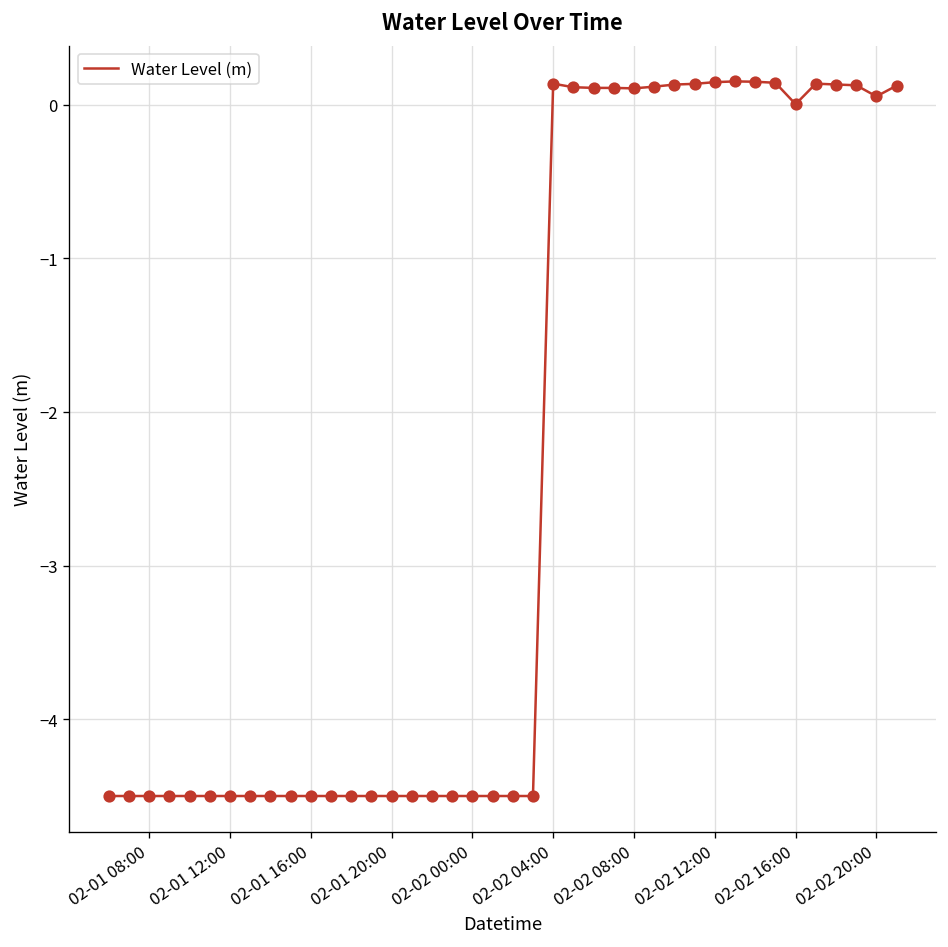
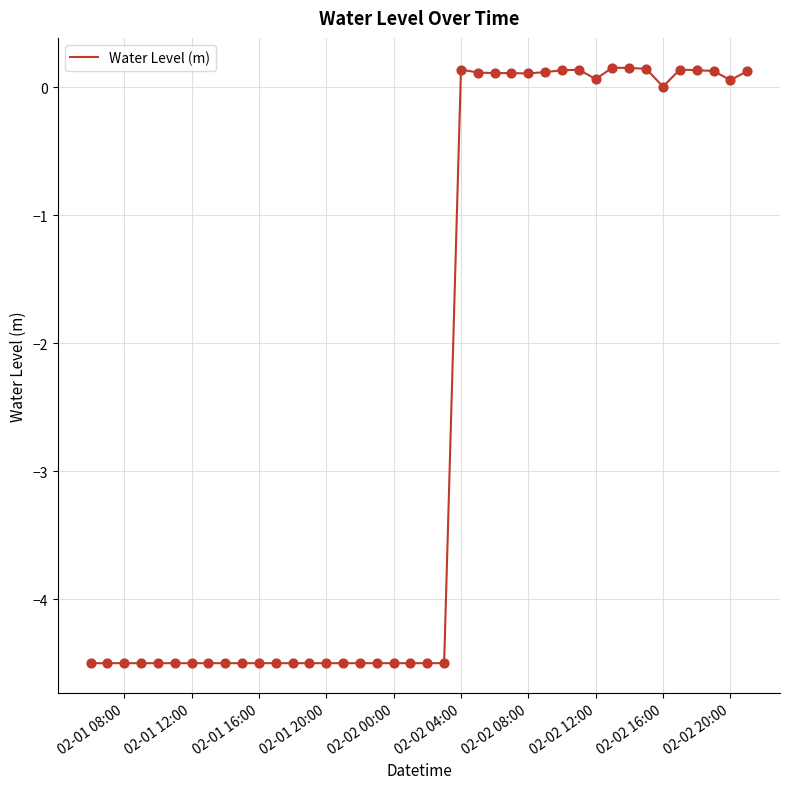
02-02 12:00: 0.15 -> 0.06
